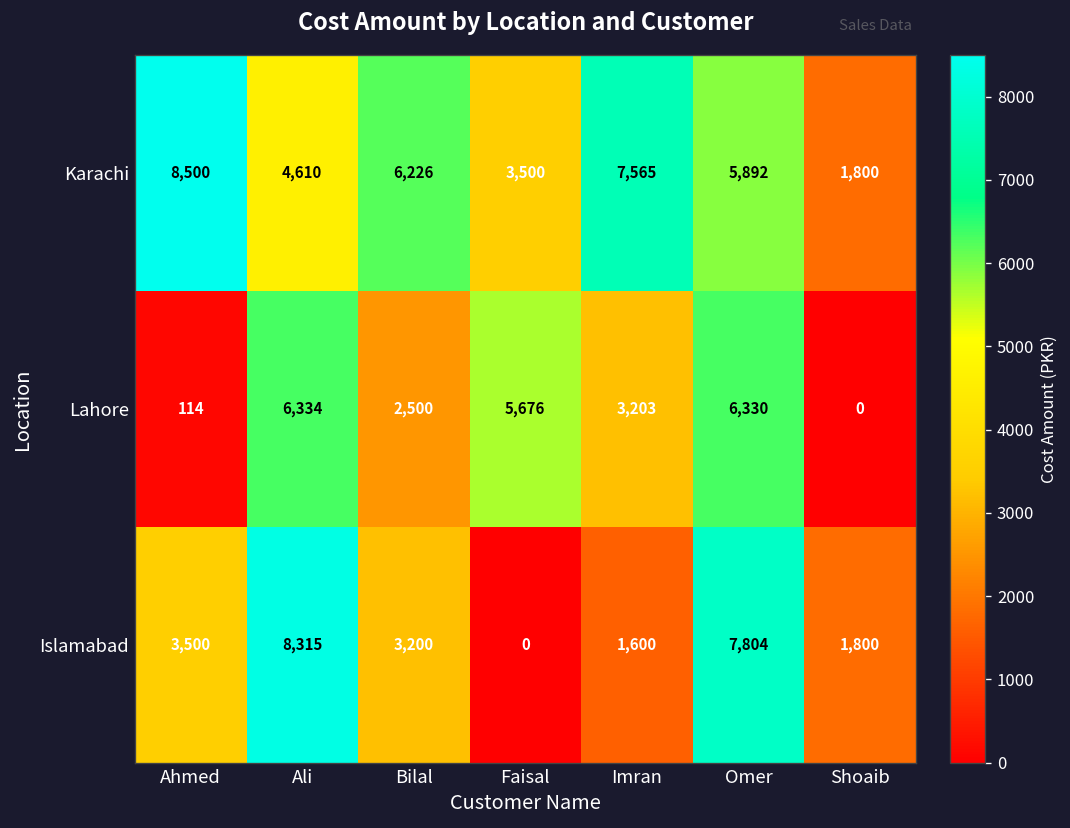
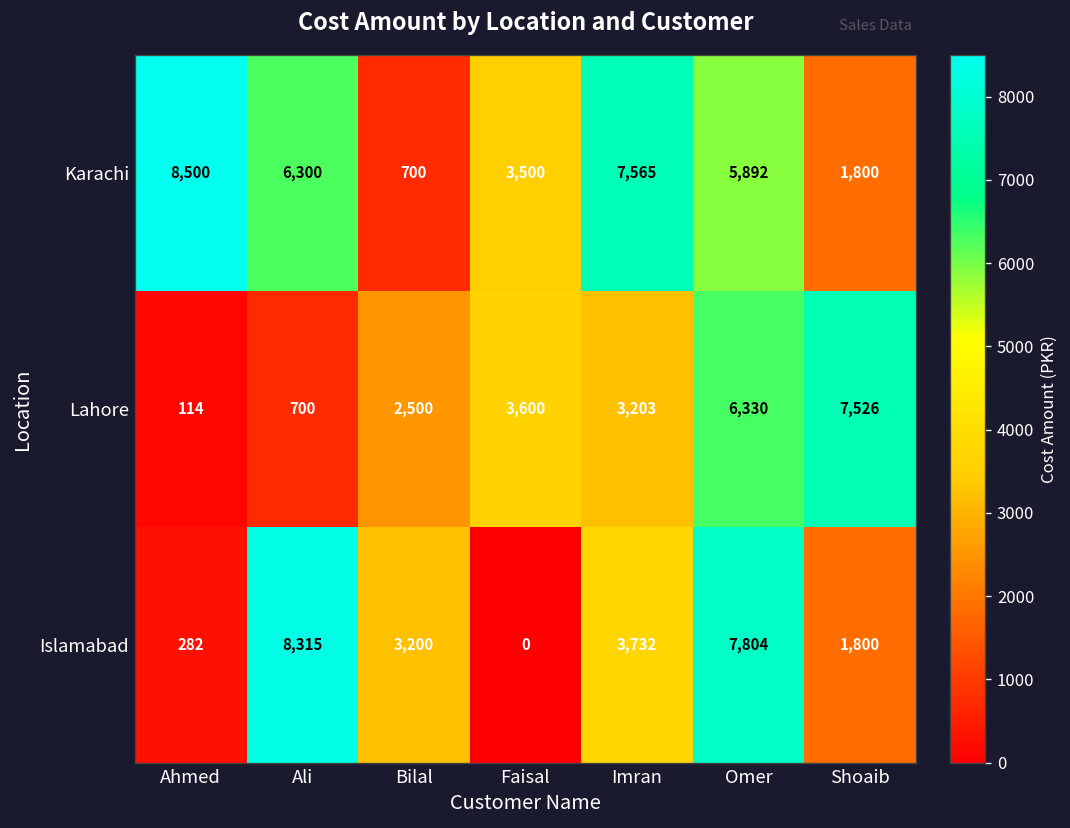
Karachi, Ali: 4,610 -> 6,300
Karachi, Bilal: 6,226 -> 700
Lahore, Ali: 6,334 -> 700
Lahore, Faisal: 5,676 -> 3,600
Lahore, Shoaib: 0 -> 7,526
Islamabad, Ahmed: 3,500 -> 282
Islamabad, Imran: 1,600 -> 3,732
